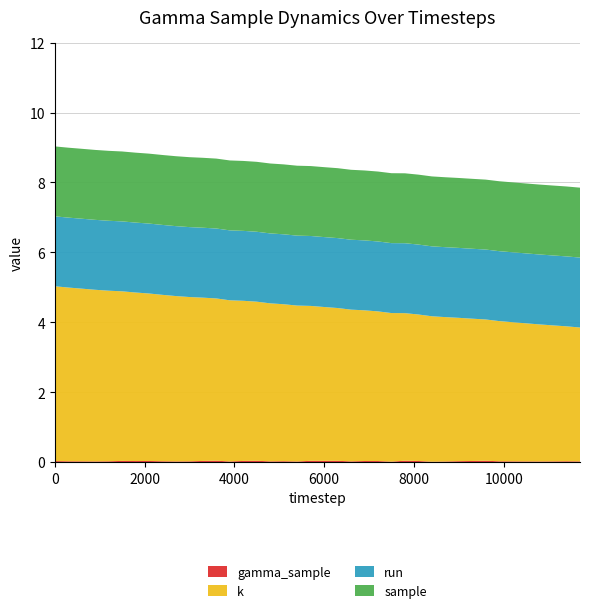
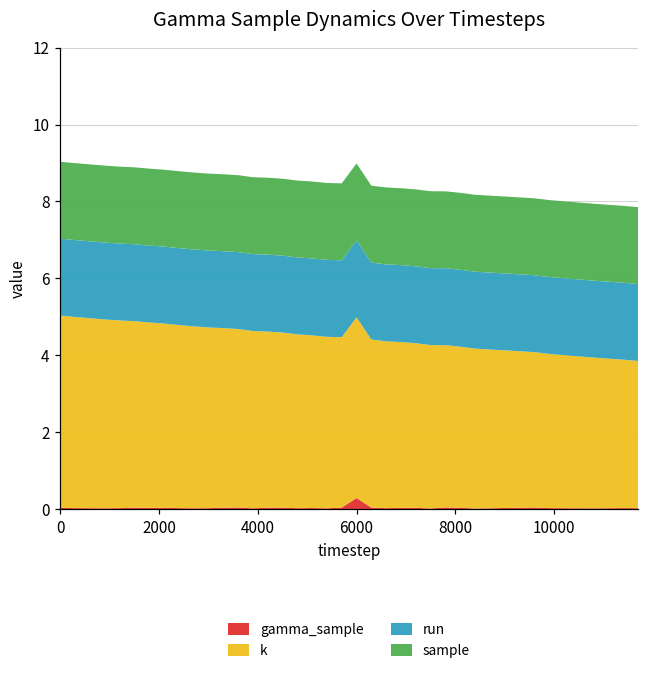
gamma_sample, 6000: 0.0 -> 0.3
k, 6000: 4.4 -> 4.7
